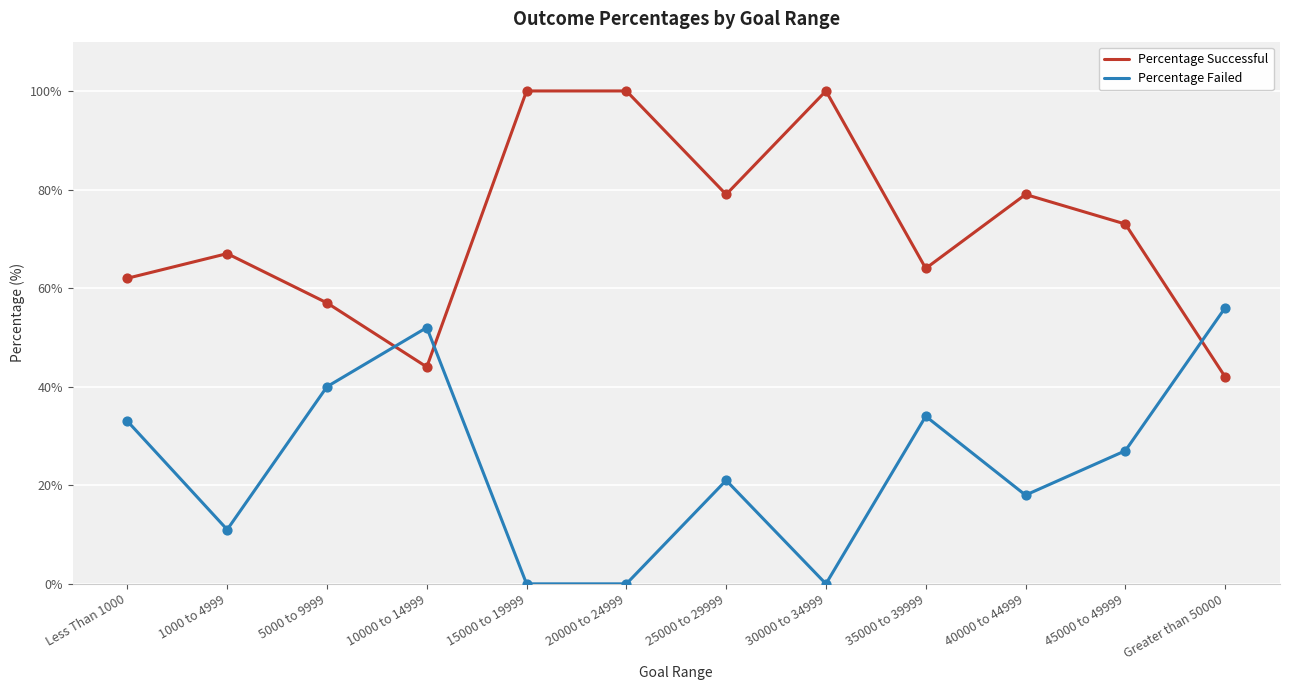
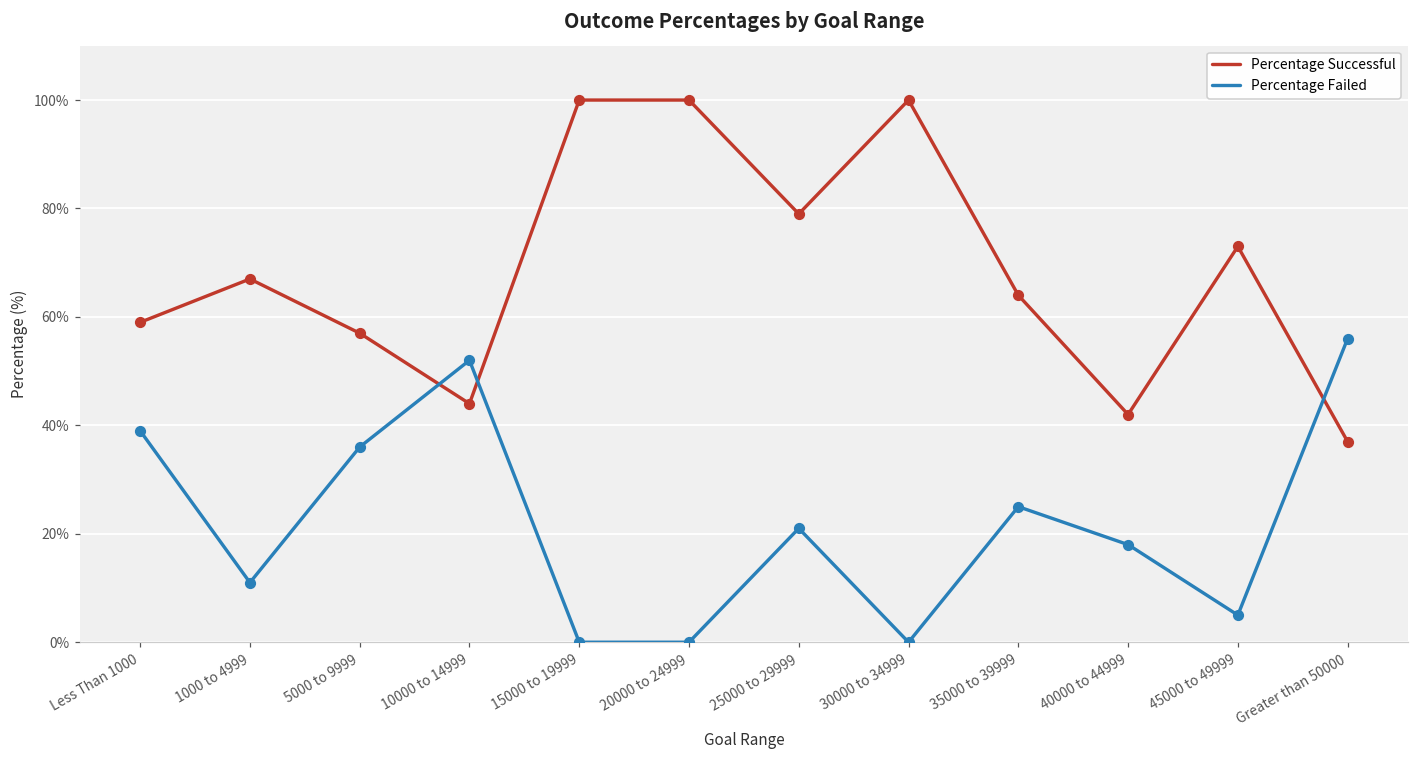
Percentage Successful, Less Than 1000: 62% -> 59%
Percentage Failed, Less Than 1000: 33% -> 39%
Percentage Failed, 5000 to 9999: 40% -> 36%
Percentage Failed, 35000 to 39999: 34% -> 25%
Percentage Successful, 40000 to 44999: 79% -> 42%
Percentage Failed, 45000 to 49999: 27% -> 5%
Percentage Successful, Greater than 50000: 42% -> 37%
